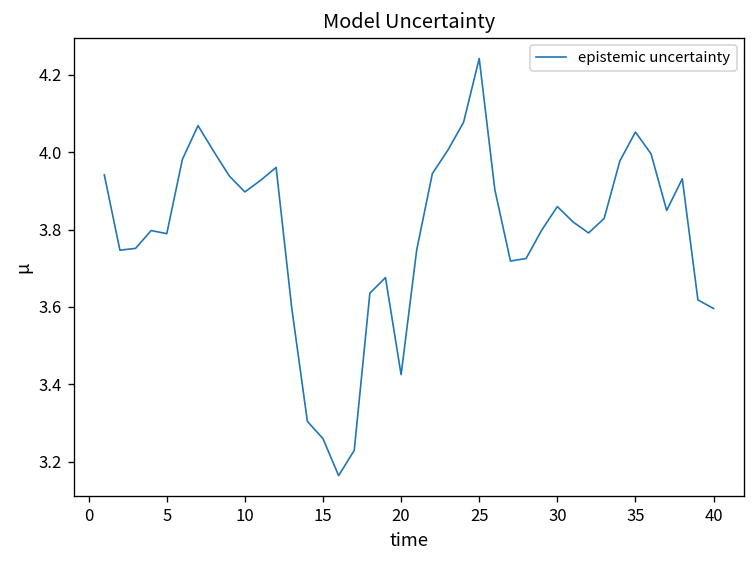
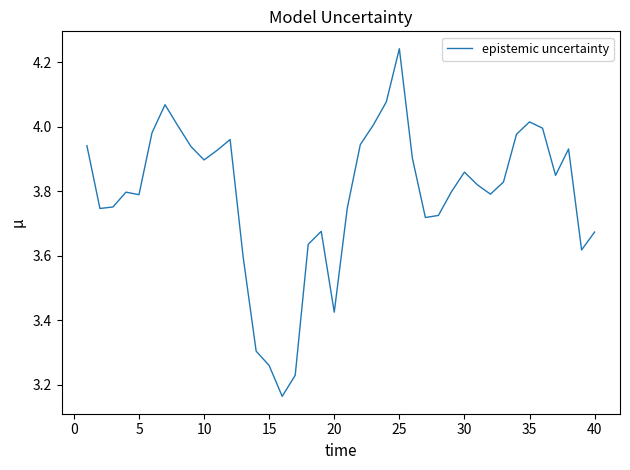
35: 4.05 -> 4.01
40: 3.60 -> 3.67
